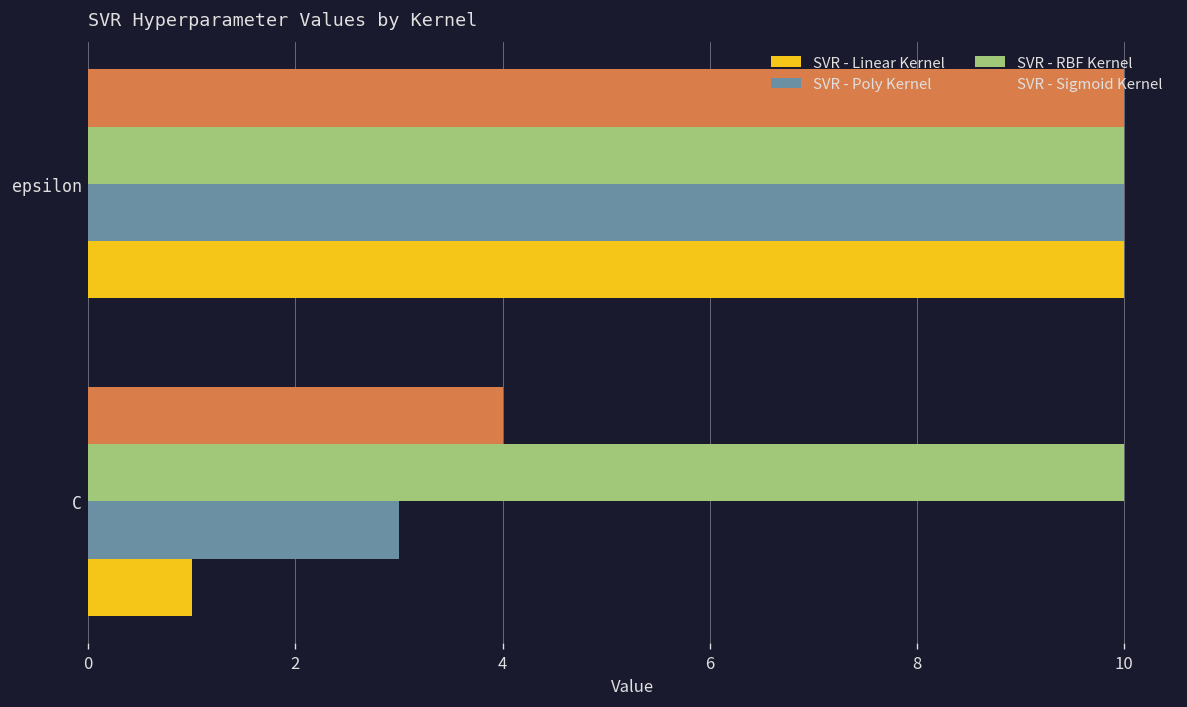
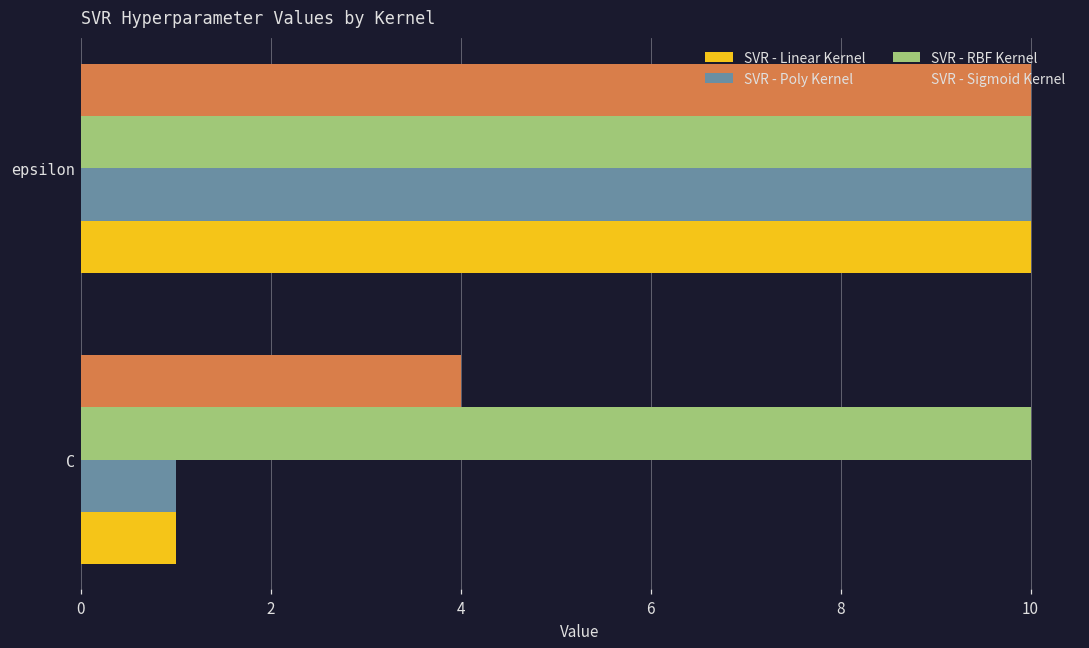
SVR - Poly Kernel, C: 3 -> 1
